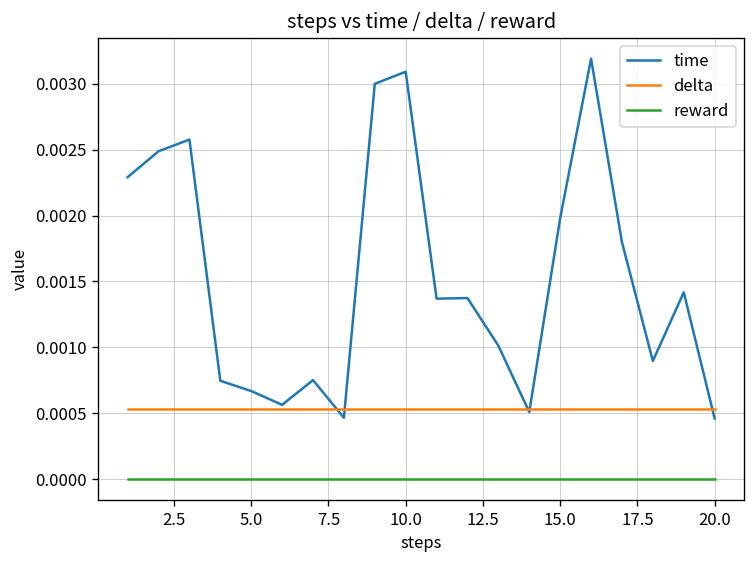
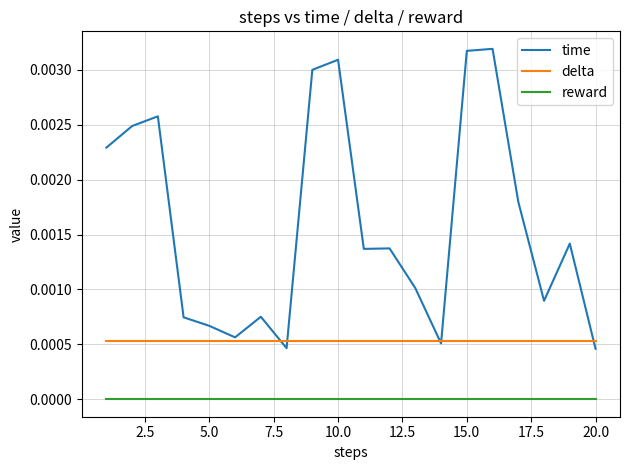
time, 15.0: 0.00198 -> 0.00317
